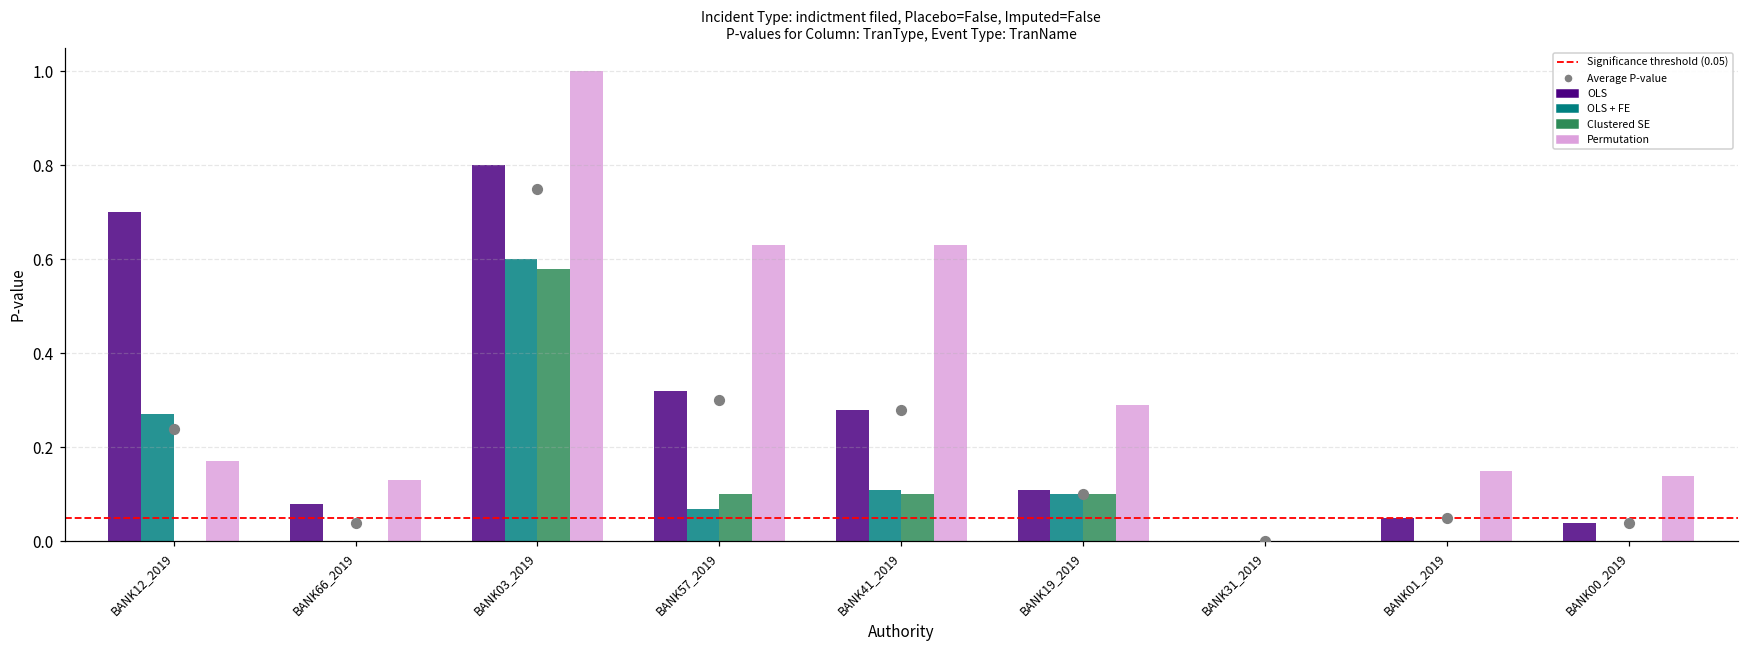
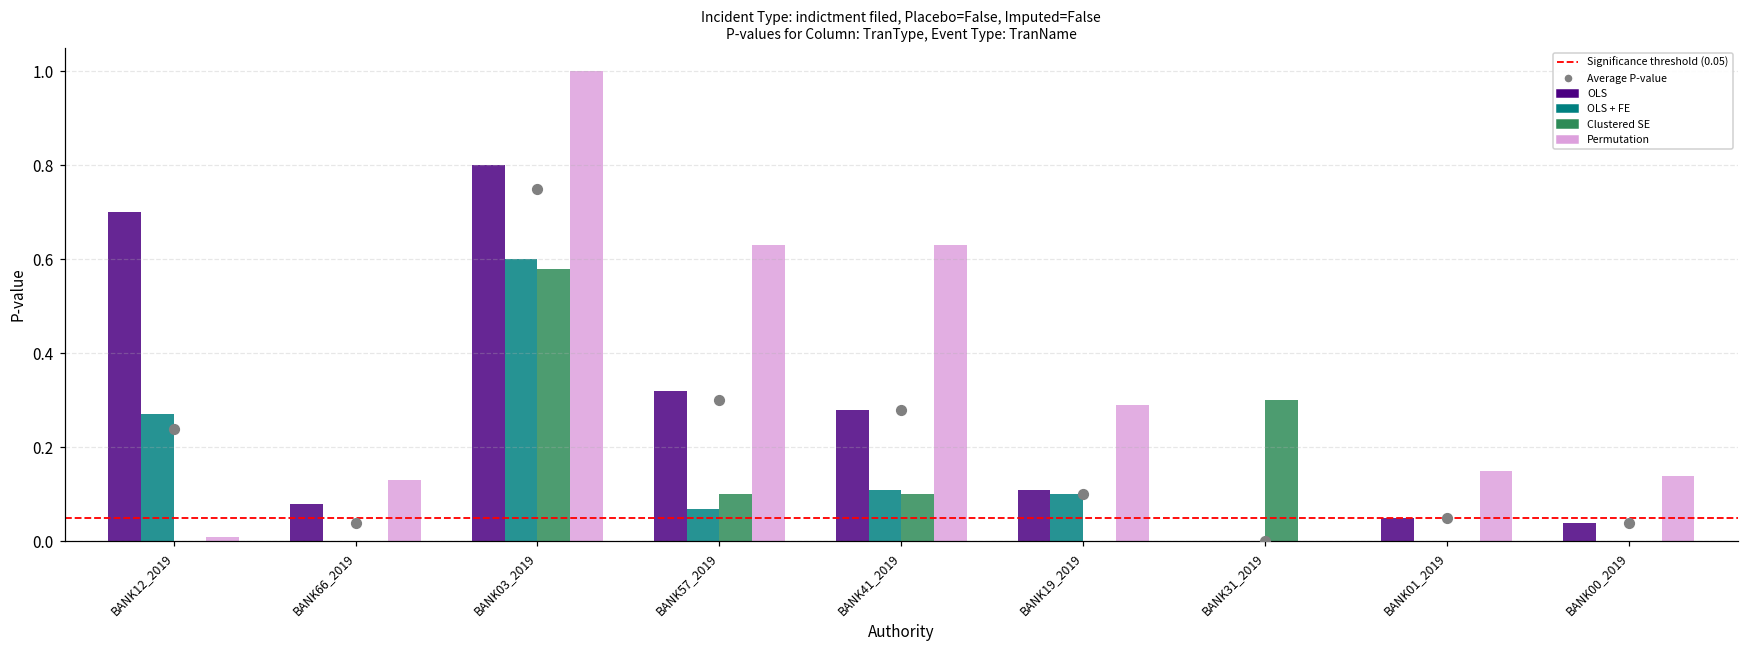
Permutation, BANK12_2019: 0.17 -> 0.01
Clustered SE, BANK19_2019: 0.1 -> 0.0
Clustered SE, BANK31_2019: 0.0 -> 0.3
